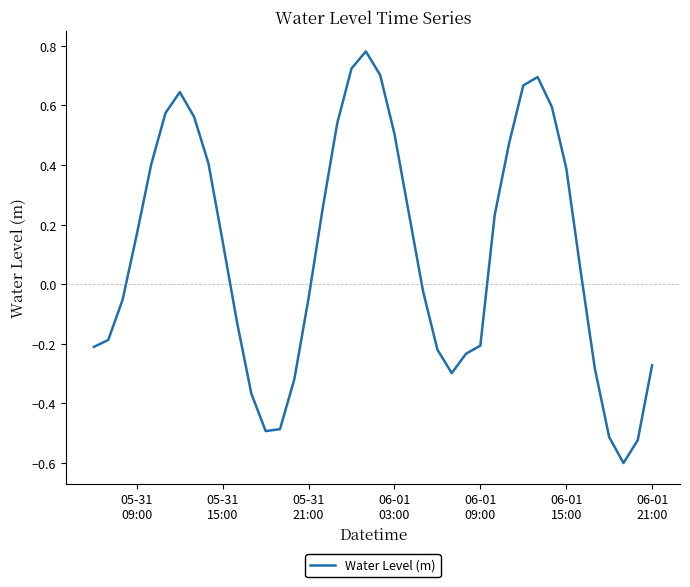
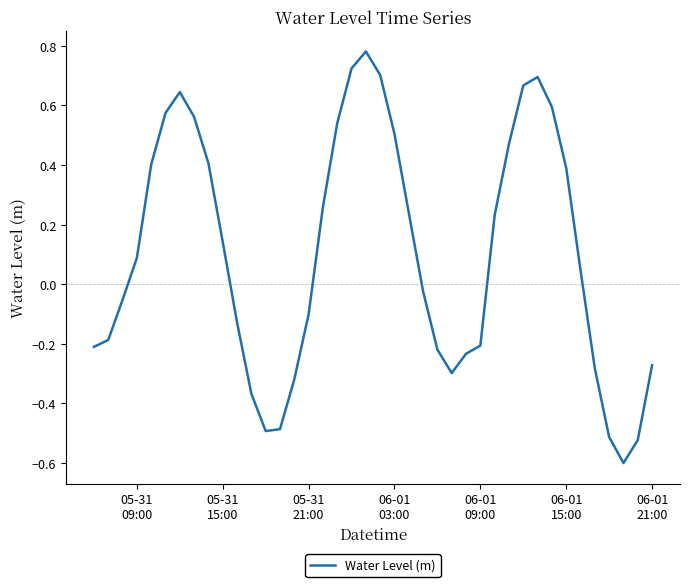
05-31 09:00: 0.17 -> 0.09
05-31 21:00: -0.05 -> -0.10
